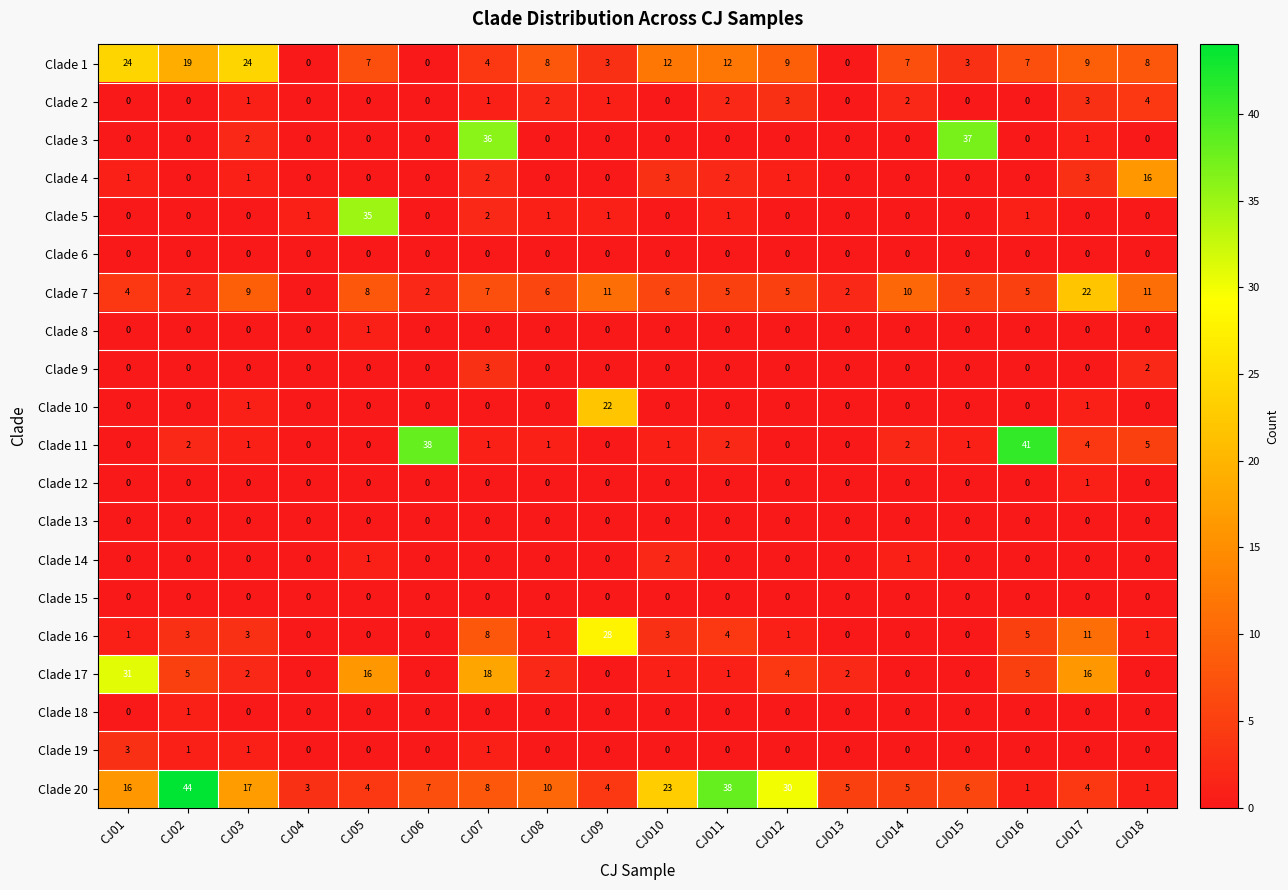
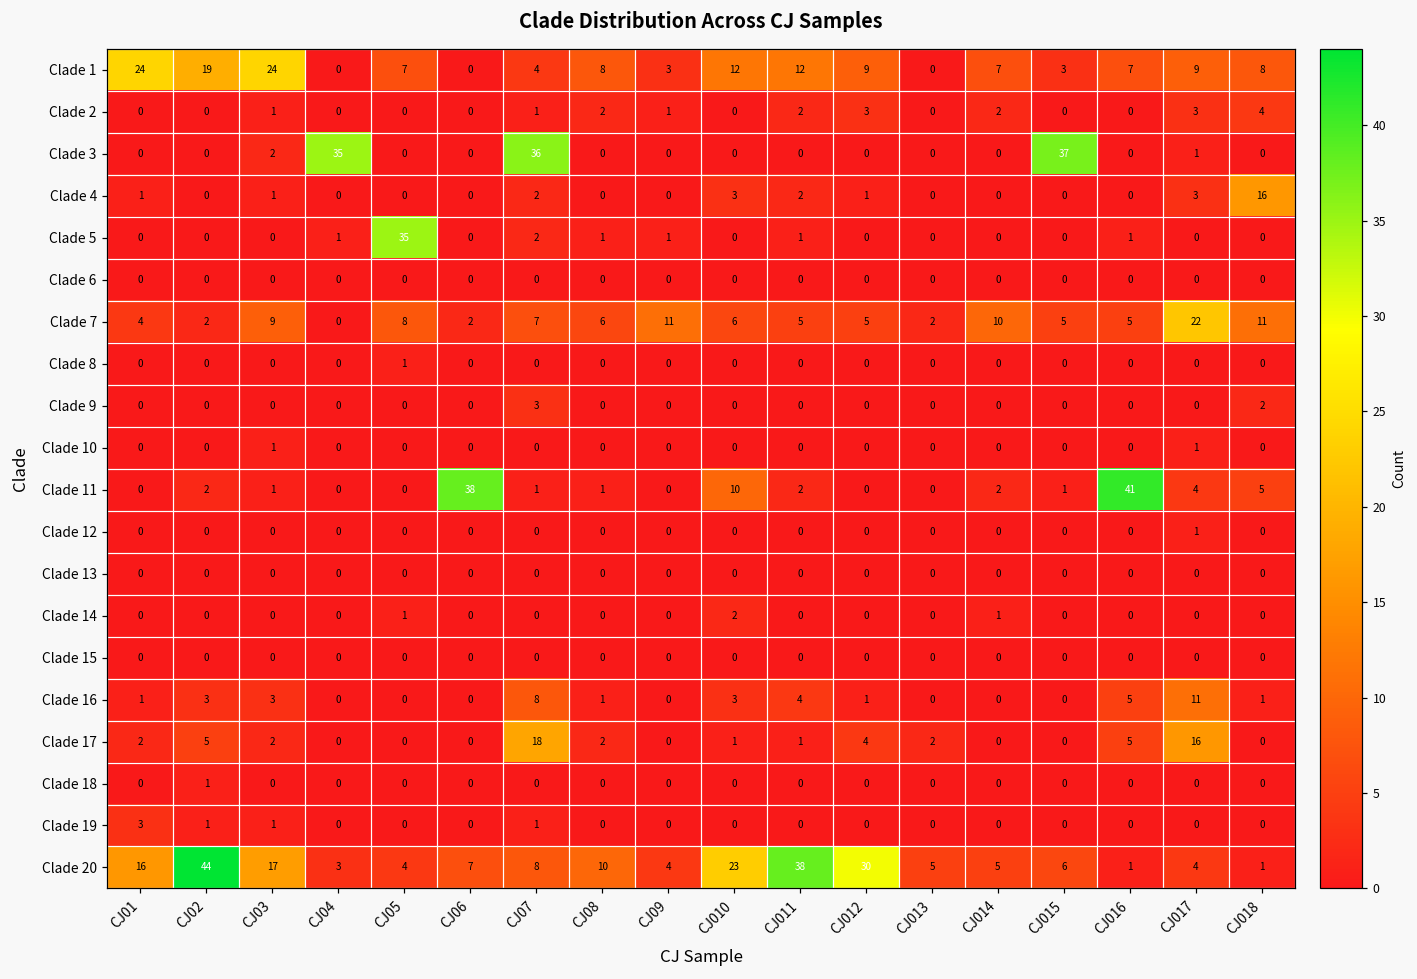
Clade 3, CJ04: 0 -> 35
Clade 10, CJ09: 22 -> 0
Clade 11, CJ010: 1 -> 10
Clade 16, CJ09: 28 -> 0
Clade 17, CJ01: 31 -> 2
Clade 17, CJ05: 16 -> 0
